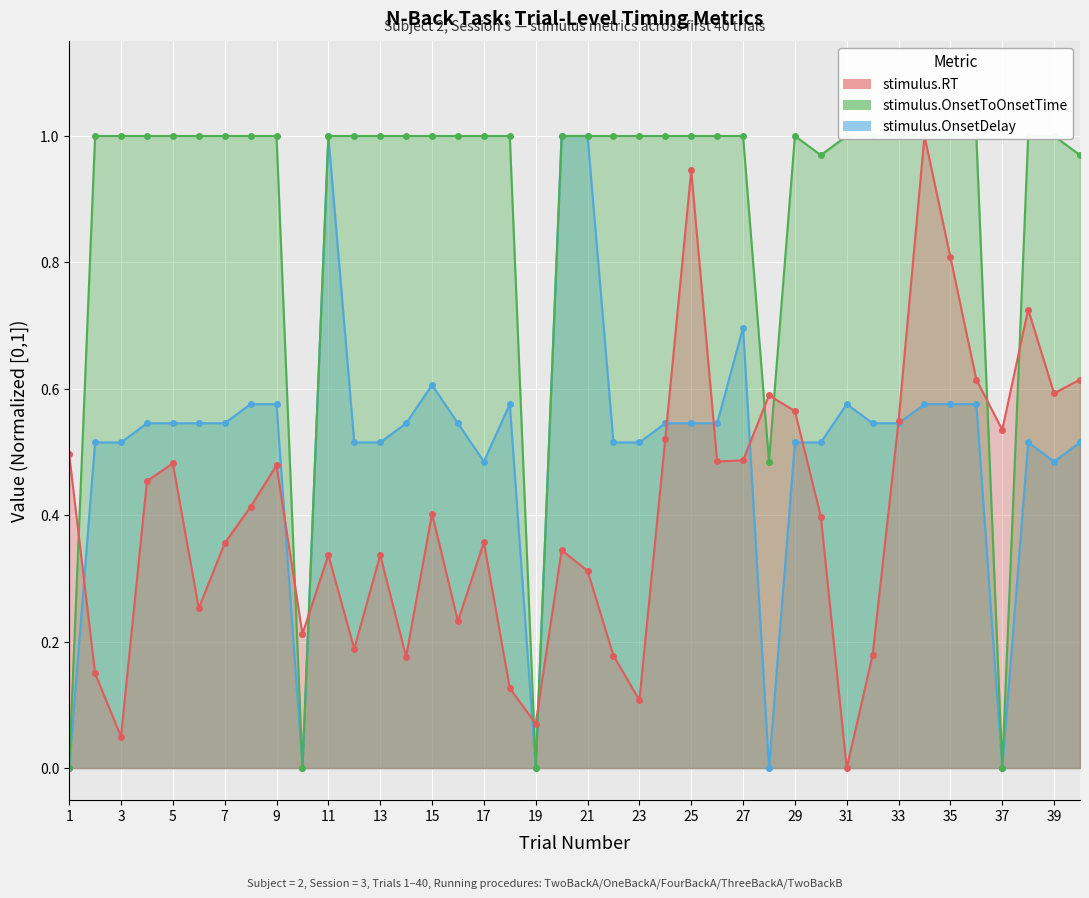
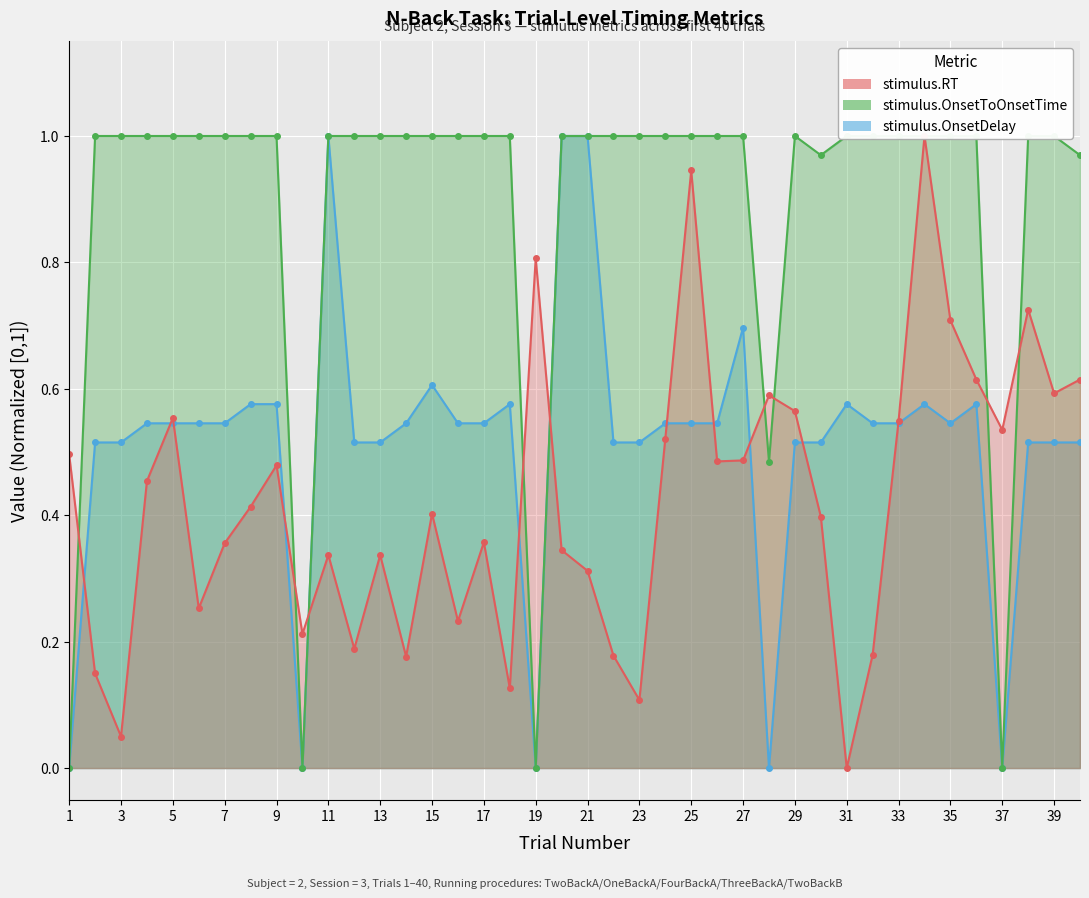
stimulus.RT, 5: 0.48 -> 0.55
stimulus.OnsetDelay, 17: 0.48 -> 0.55
stimulus.RT, 19: 0.07 -> 0.81
stimulus.OnsetDelay, 35: 0.58 -> 0.55
stimulus.RT, 35: 0.81 -> 0.71
stimulus.OnsetDelay, 39: 0.48 -> 0.52
